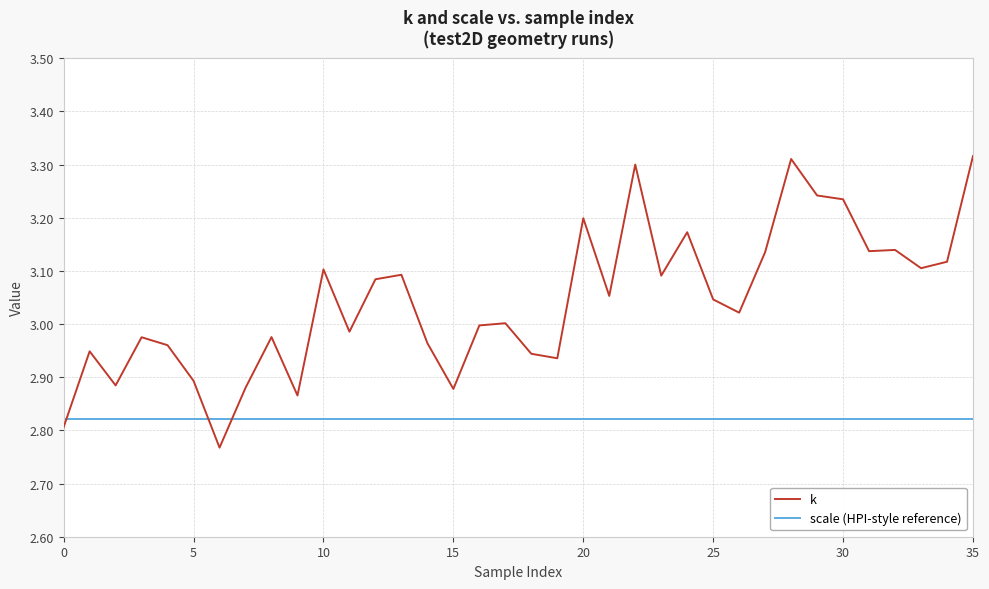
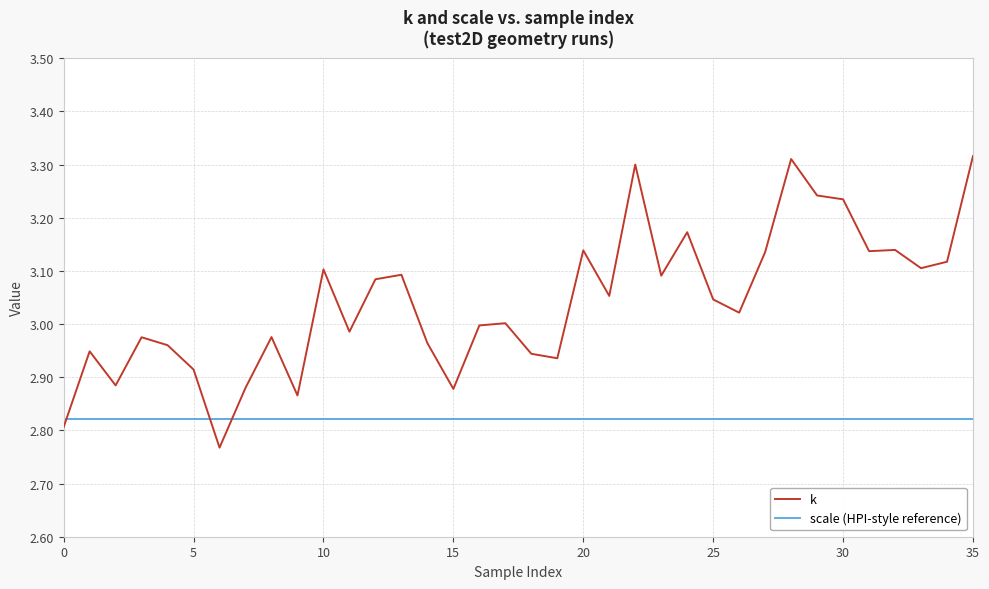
k, 5: 2.89 -> 2.91
k, 20: 3.20 -> 3.14
